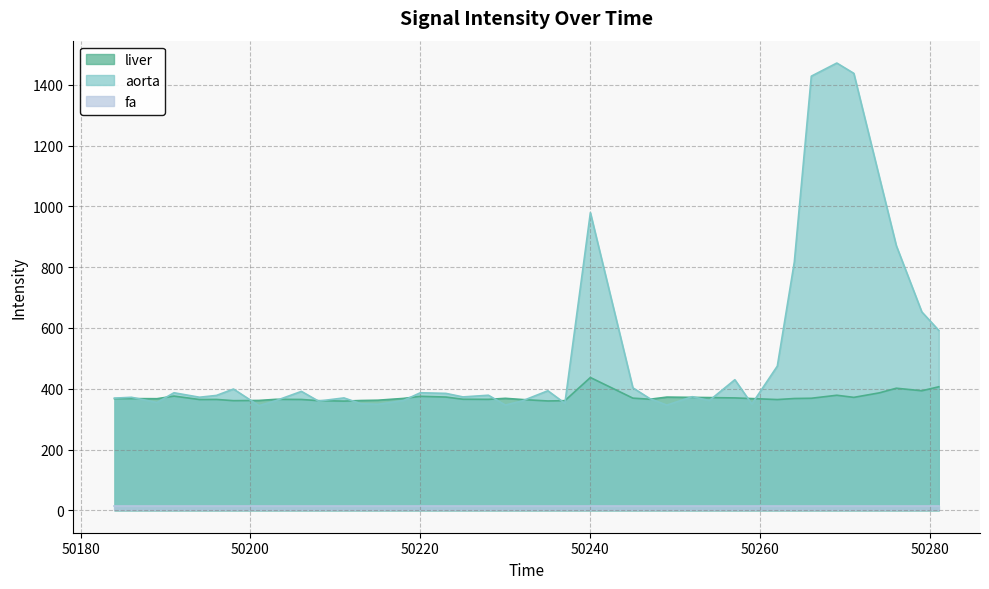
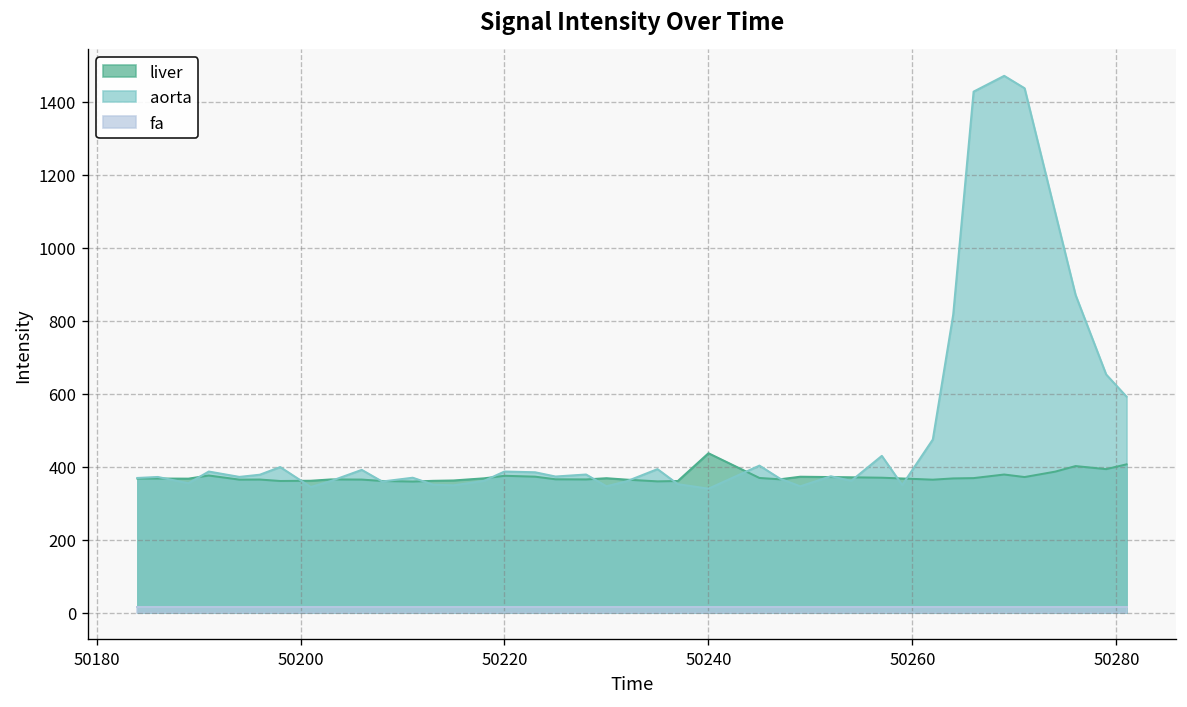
aorta, 50240: 980 -> 340
